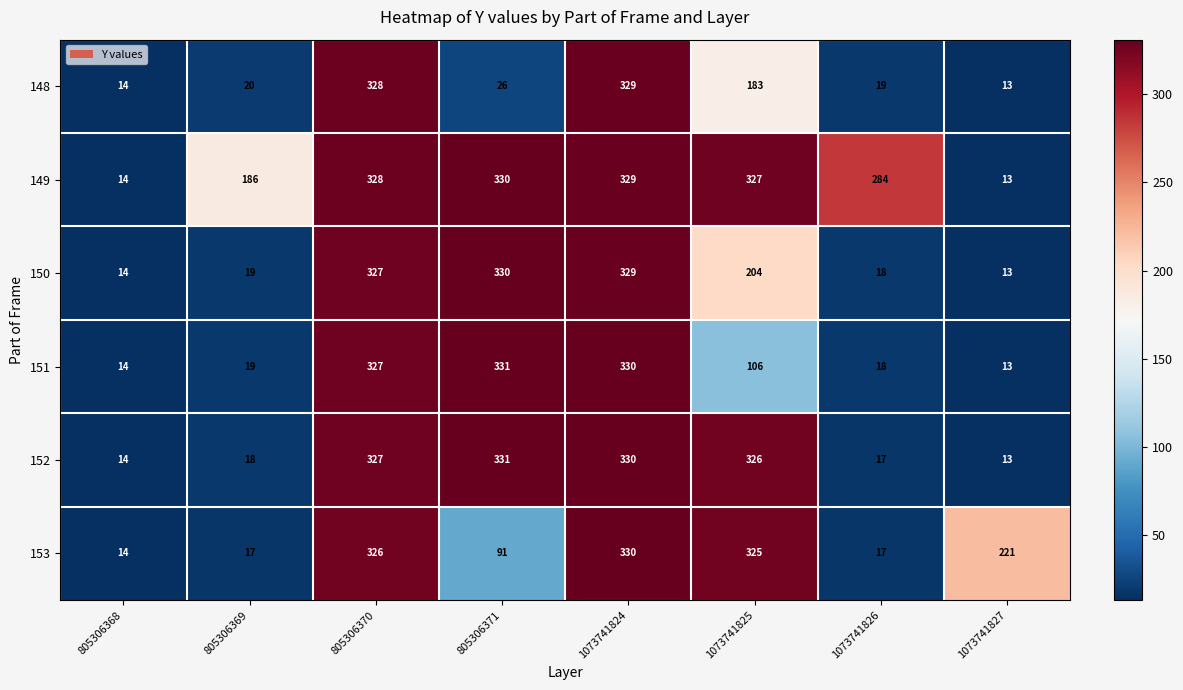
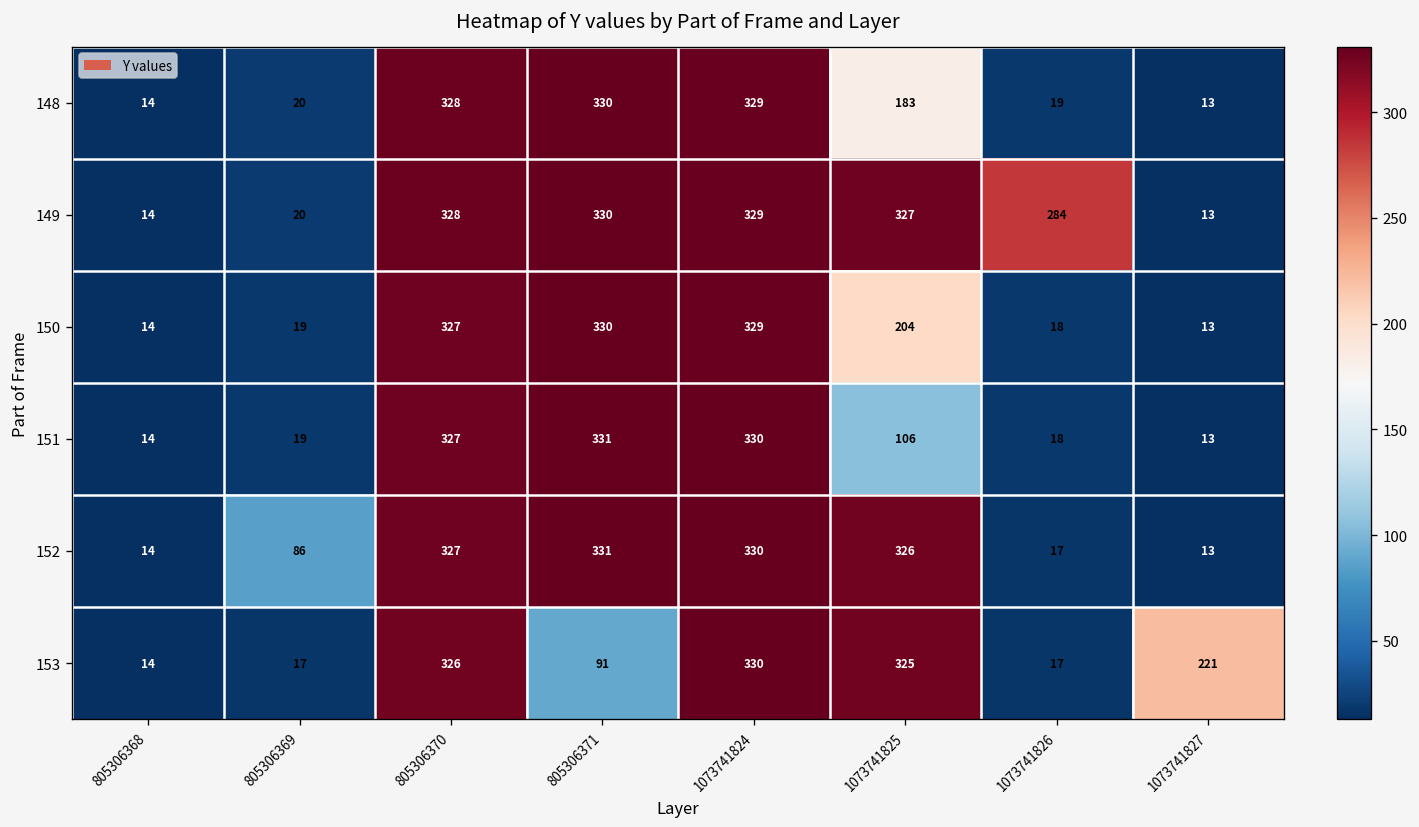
148, 805306371: 26 -> 330
149, 805306369: 186 -> 20
152, 805306369: 18 -> 86
